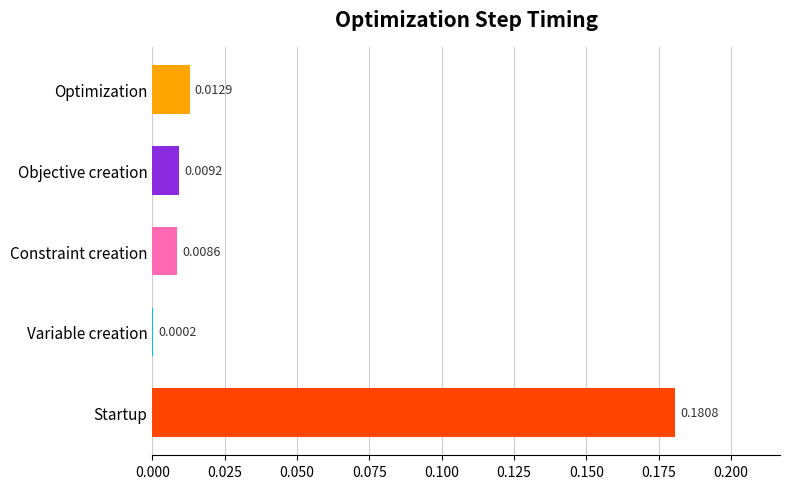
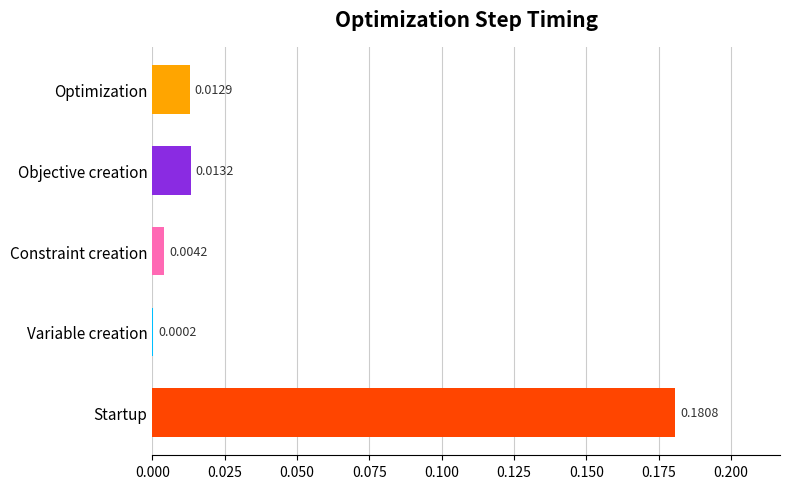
Objective creation: 0.0092 -> 0.0132
Constraint creation: 0.0086 -> 0.0042
